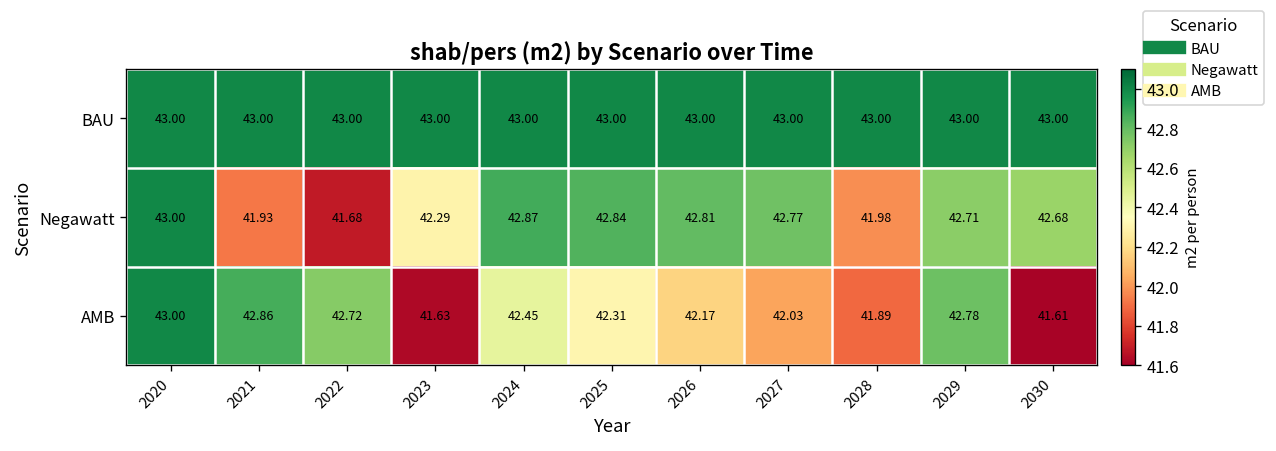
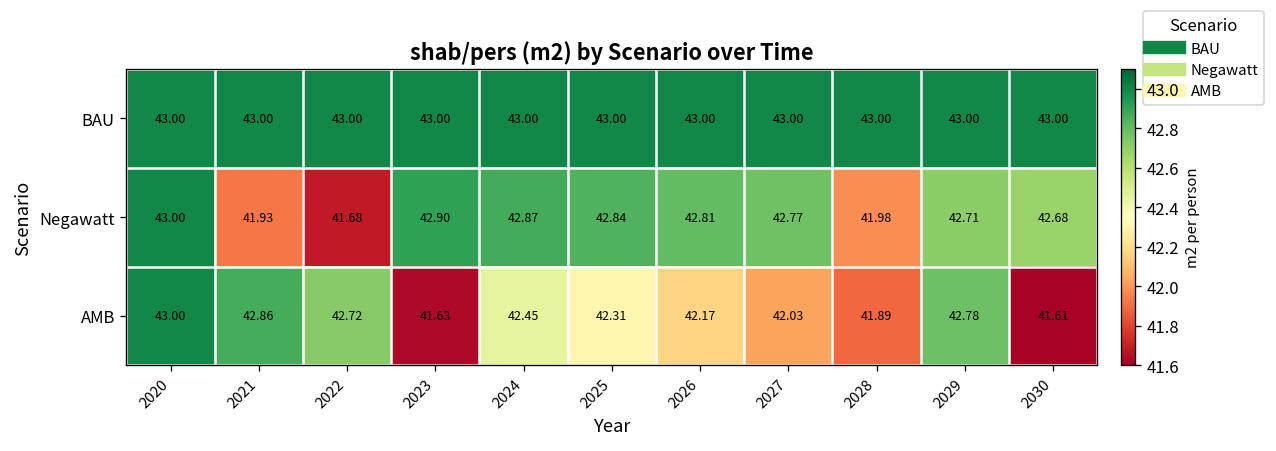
Negawatt, 2023: 42.29 -> 42.90
